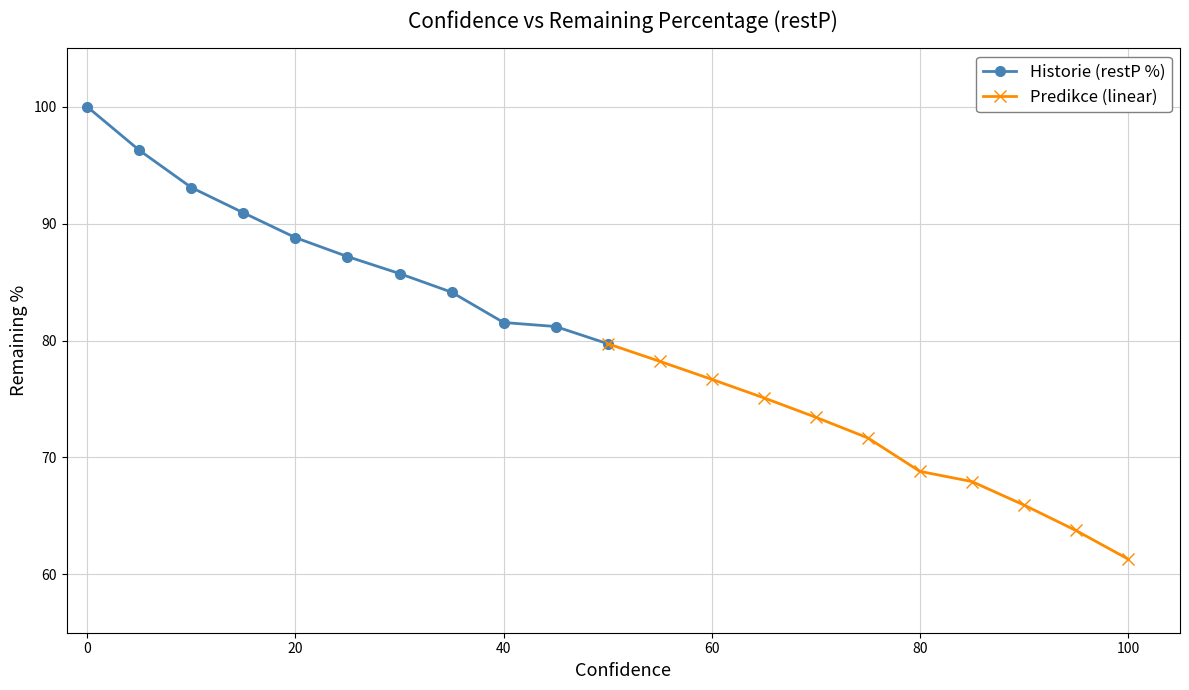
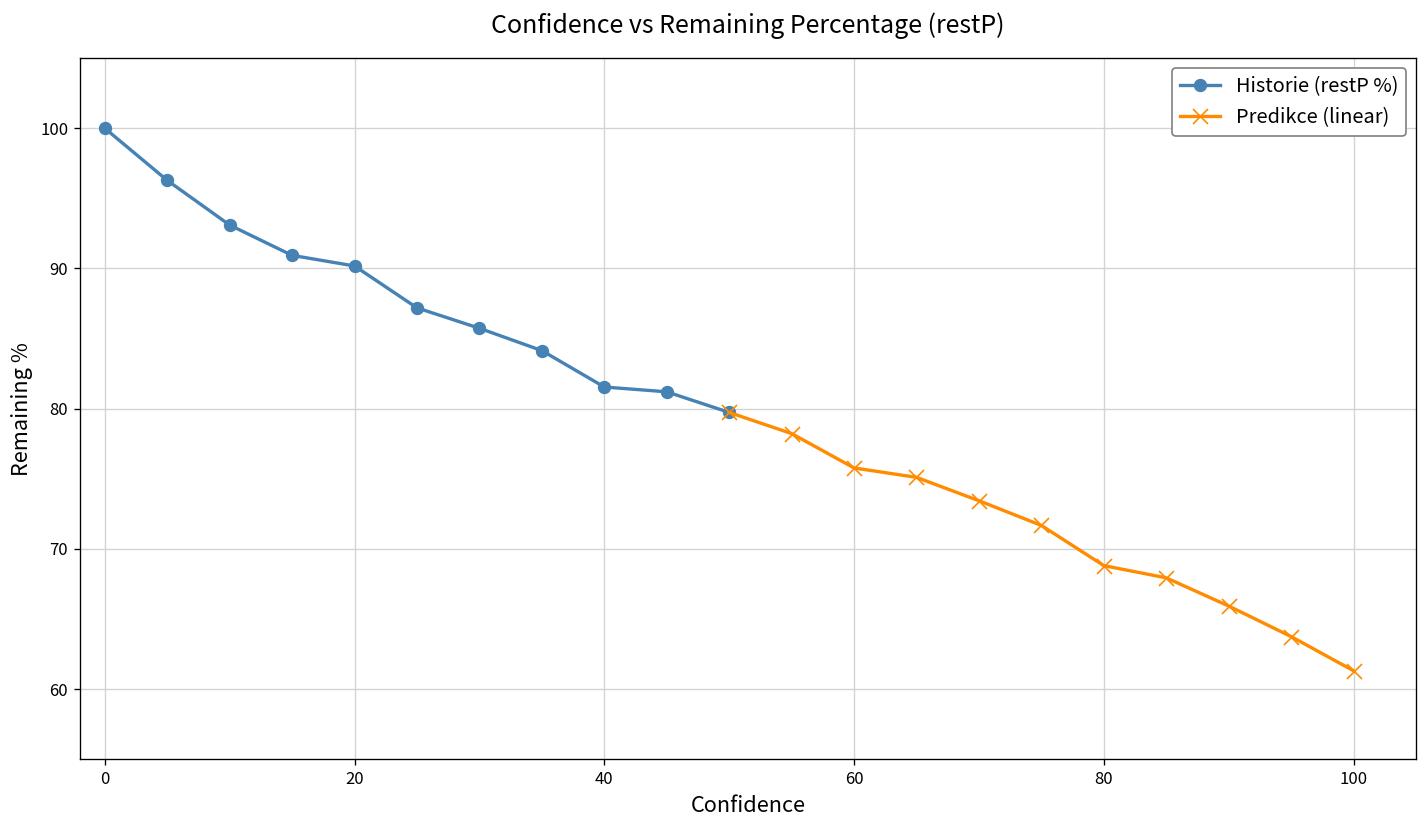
Historie (restP %), 20: 88.8 -> 90.2
Predikce (linear), 60: 76.7 -> 75.8
